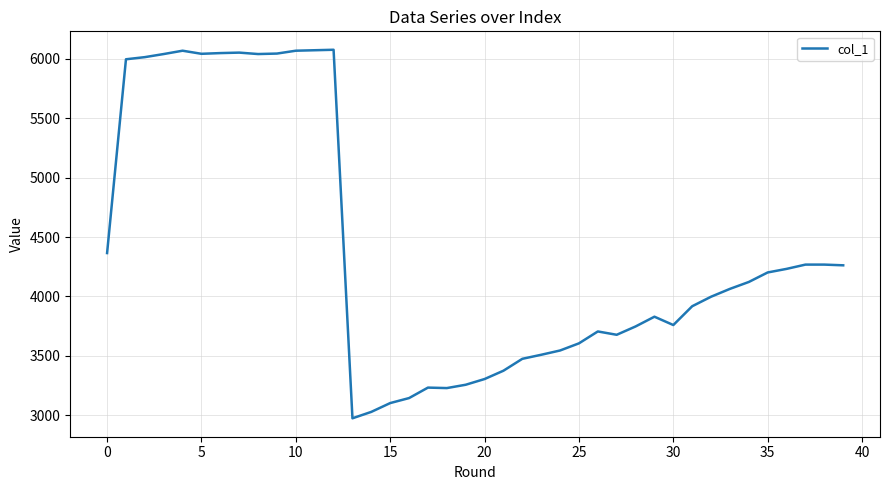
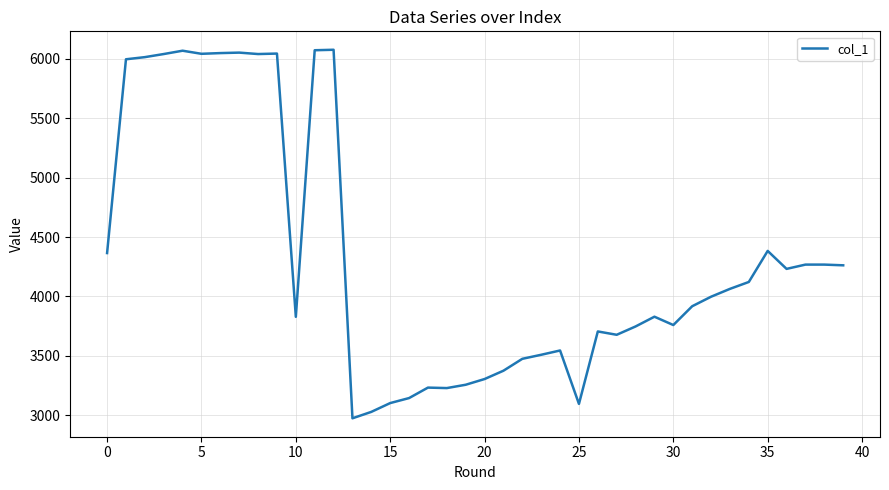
10: 6070 -> 3830
25: 3610 -> 3100
35: 4200 -> 4380
